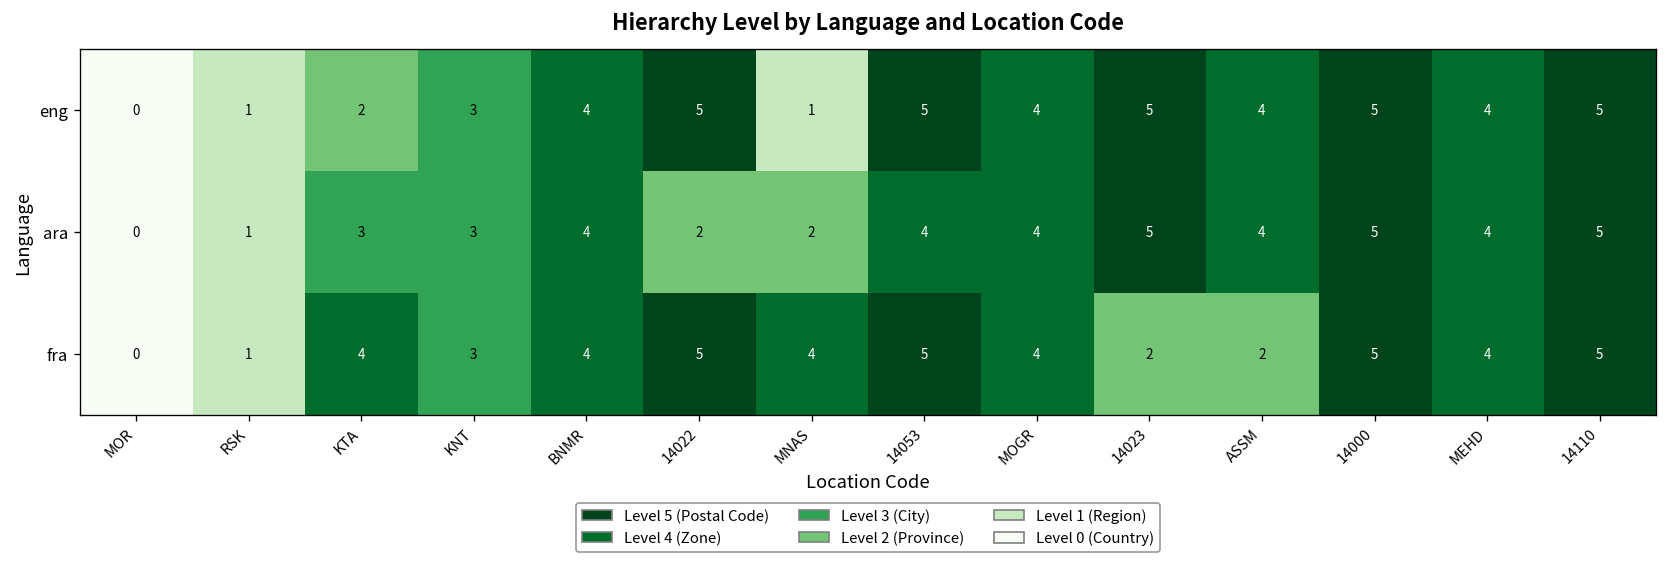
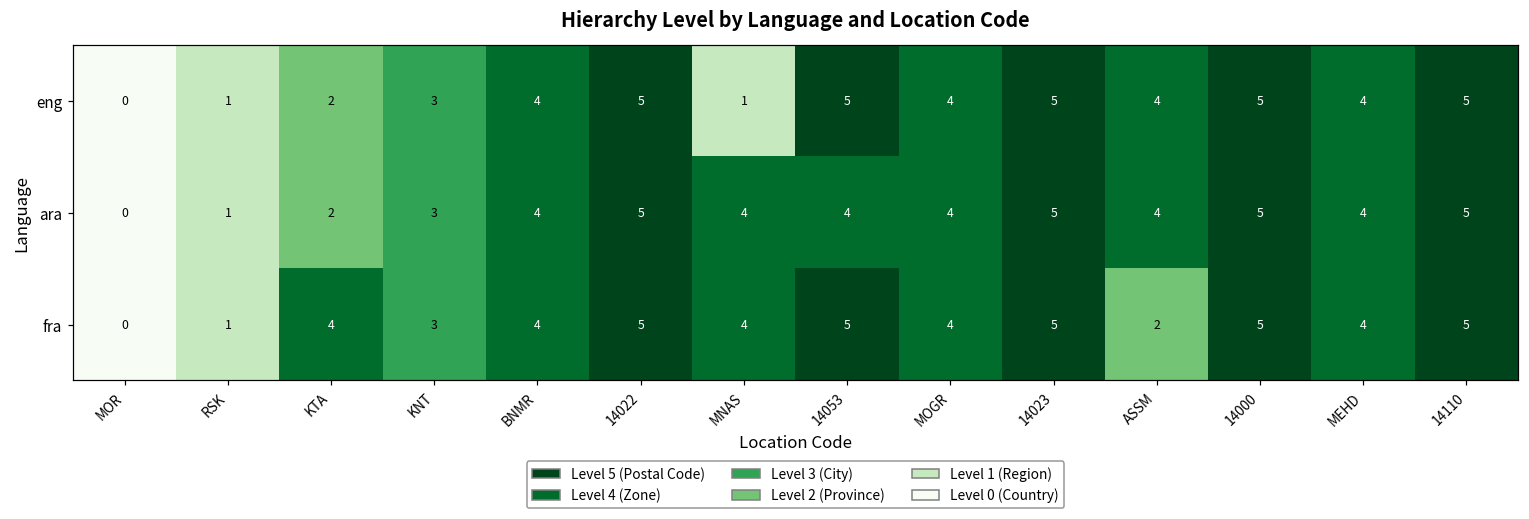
ara, KTA: 3 -> 2
ara, 14022: 2 -> 5
ara, MNAS: 2 -> 4
fra, 14023: 2 -> 5
